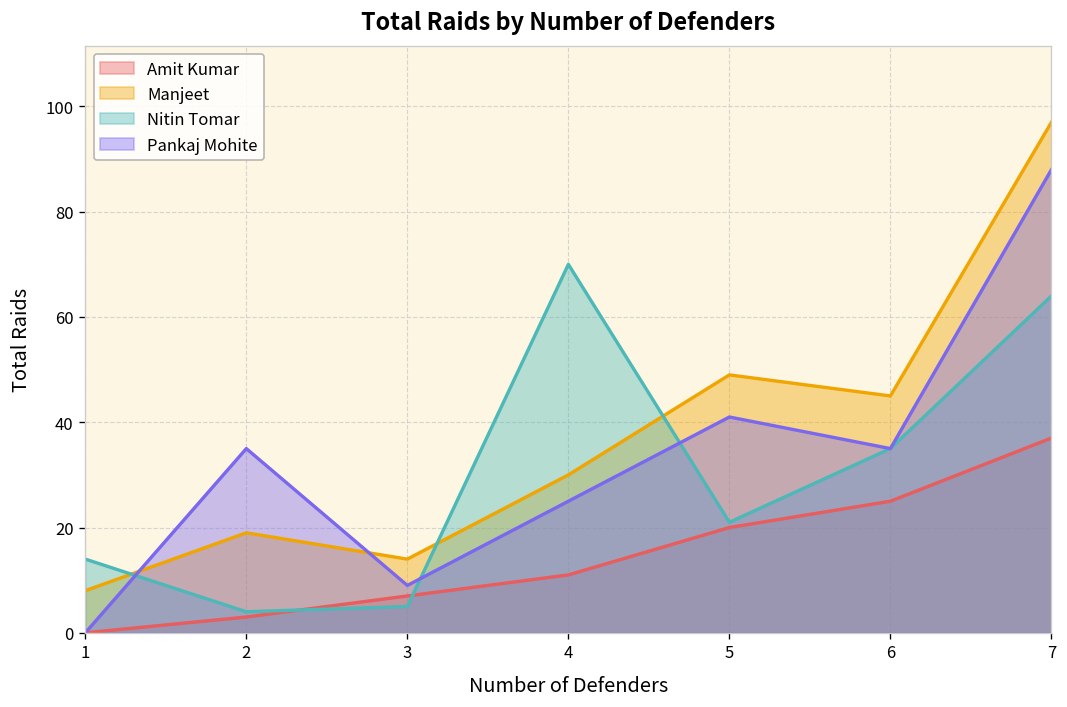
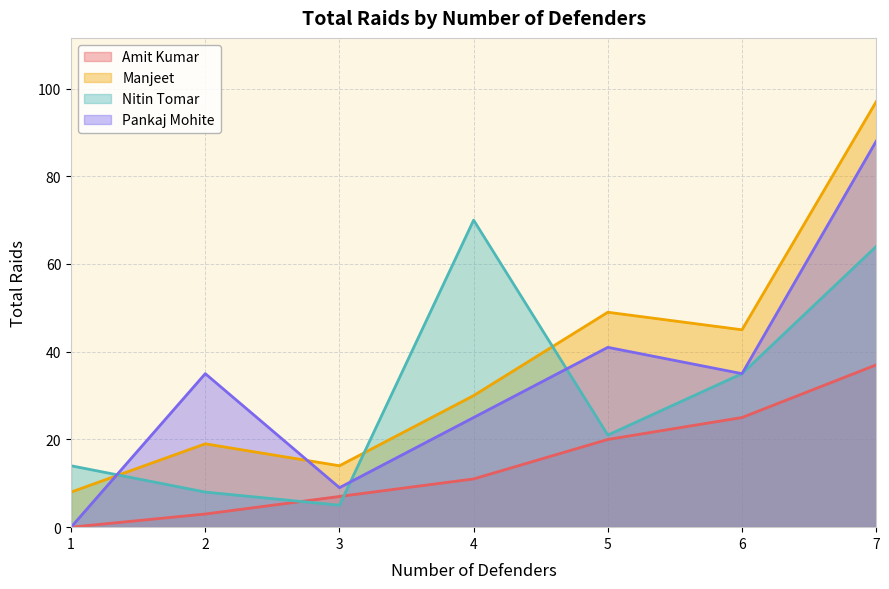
Nitin Tomar, 2: 4 -> 8
